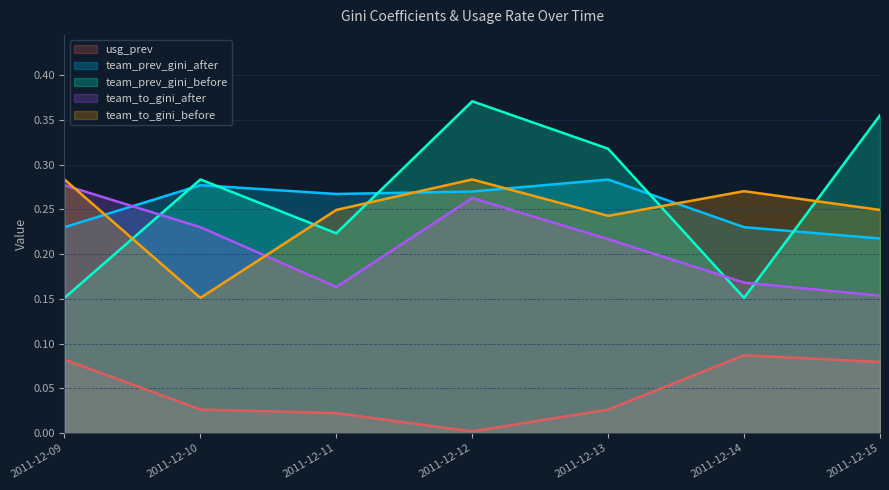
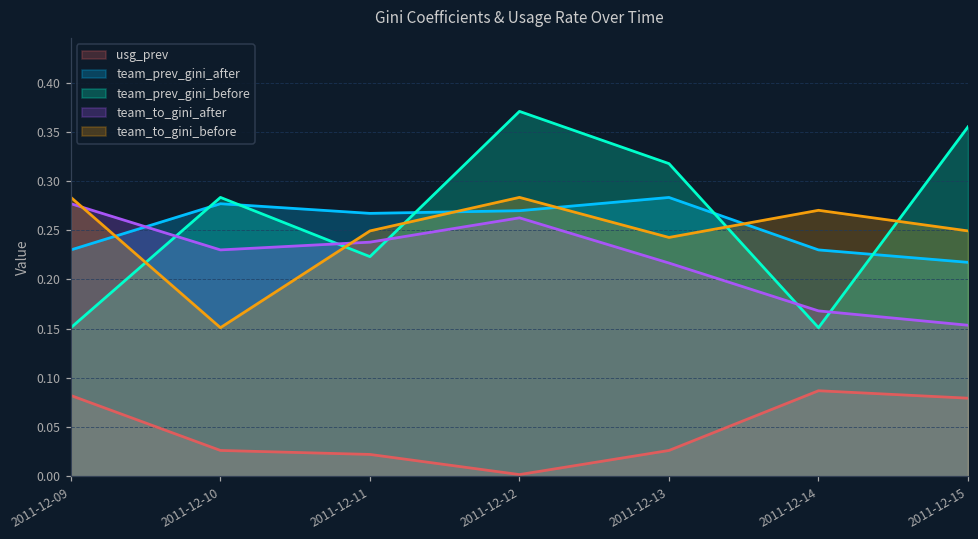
team_to_gini_after, 2011-12-11: 0.16 -> 0.24
